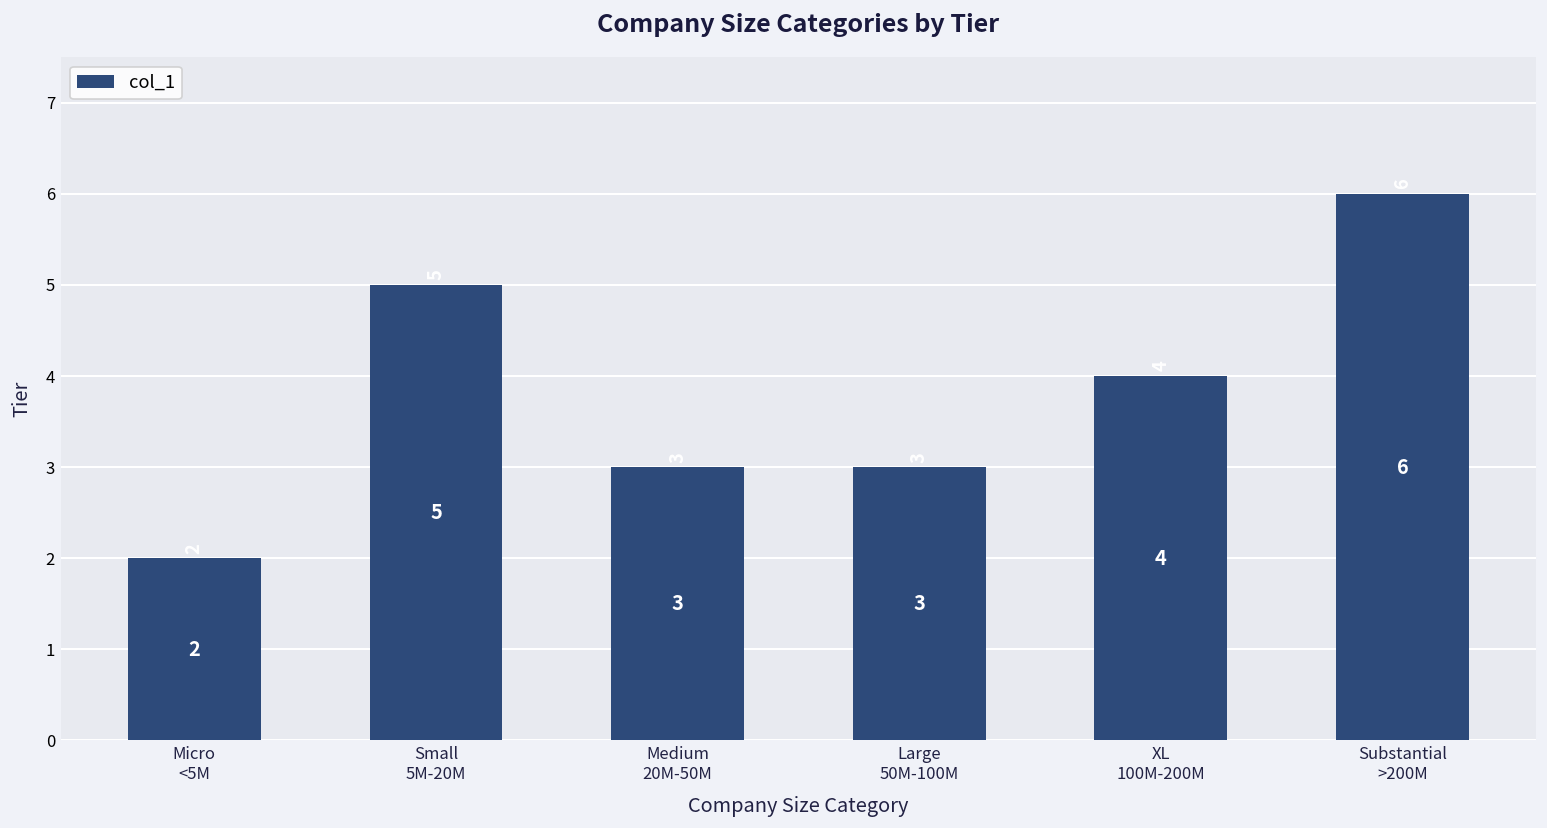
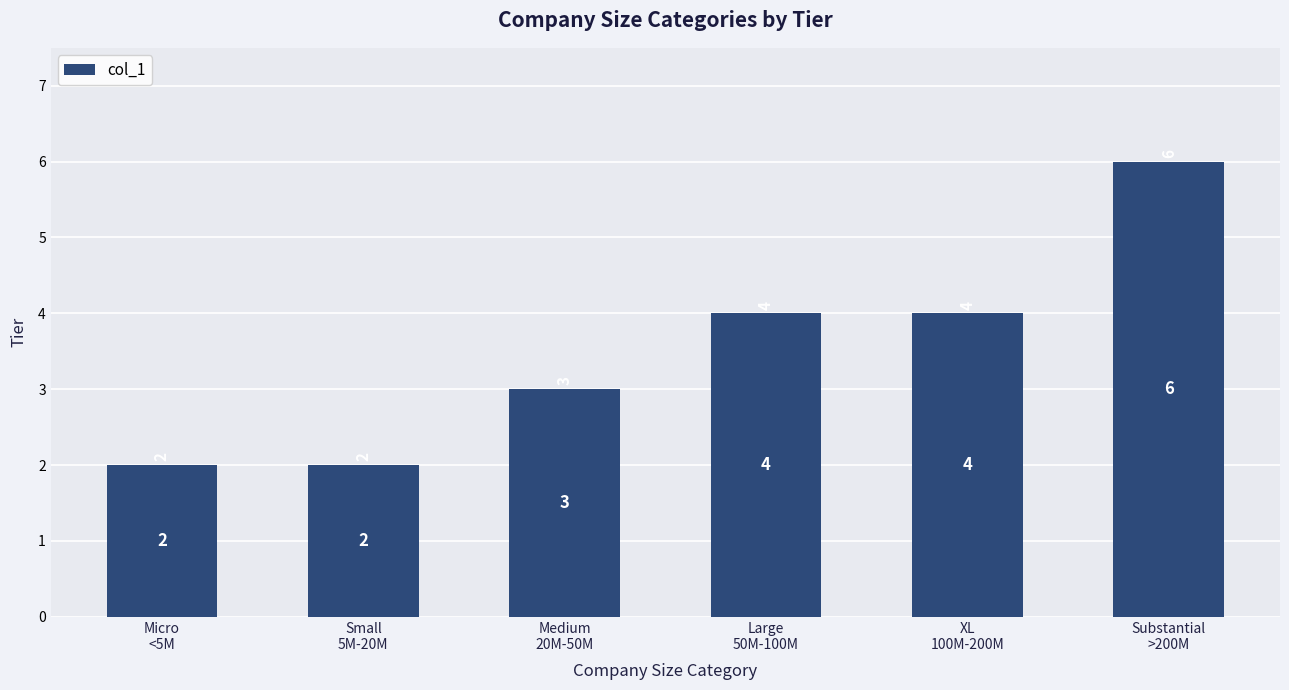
Small 5M-20M: 5 -> 2
Large 50M-100M: 3 -> 4
